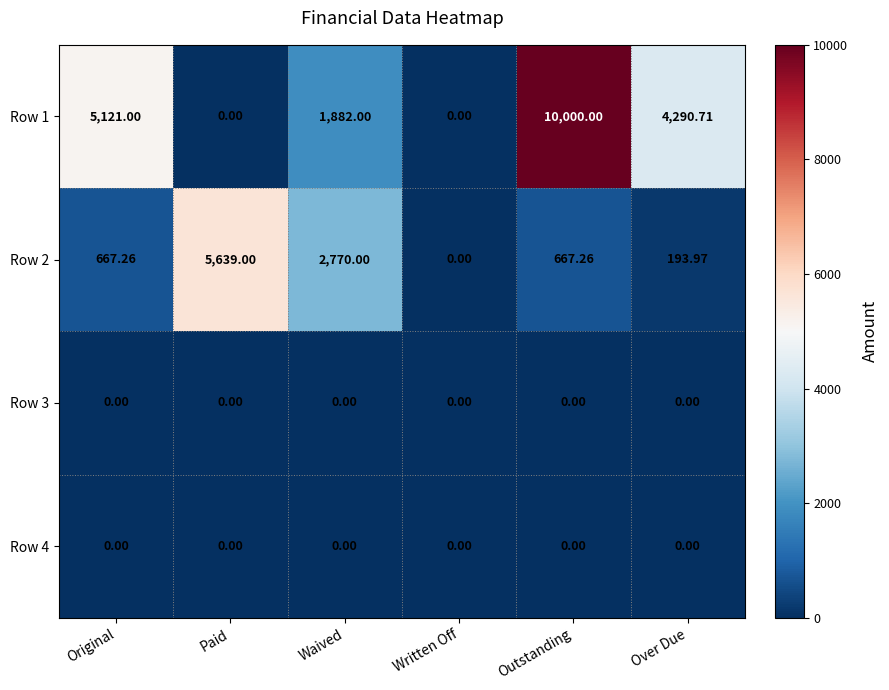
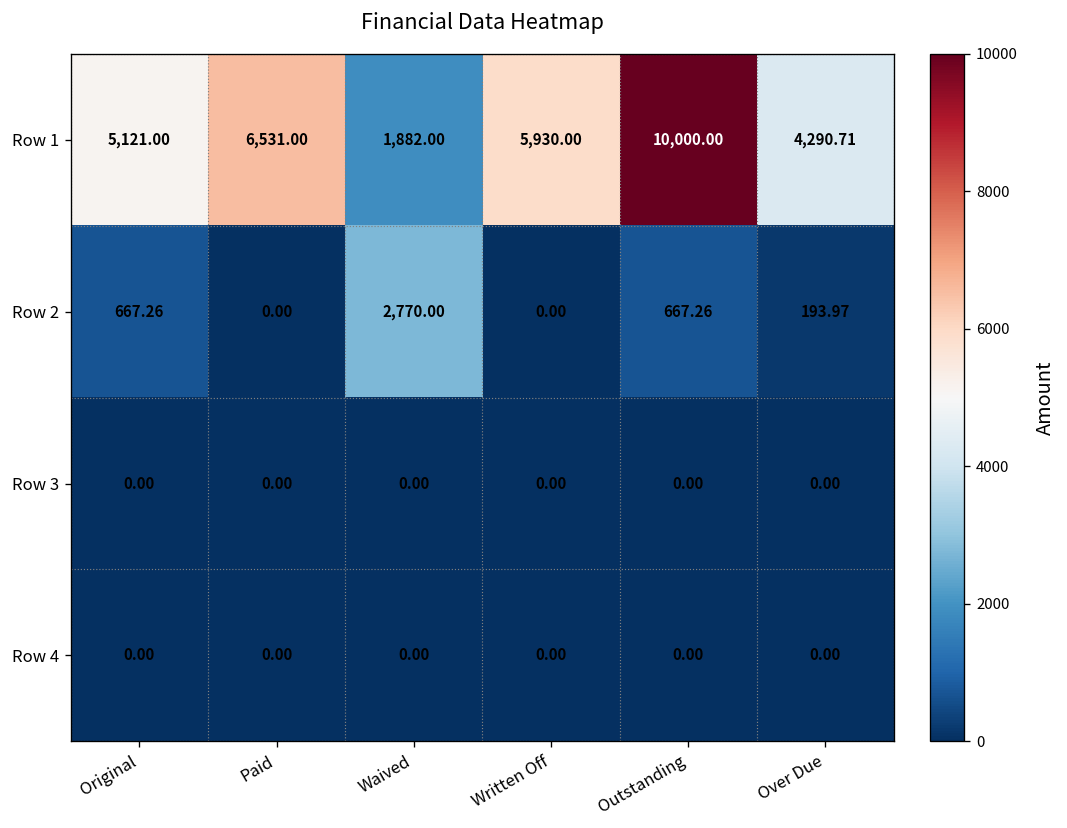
Row 1, Paid: 0.00 -> 6,531.00
Row 1, Written Off: 0.00 -> 5,930.00
Row 2, Paid: 5,639.00 -> 0.00
